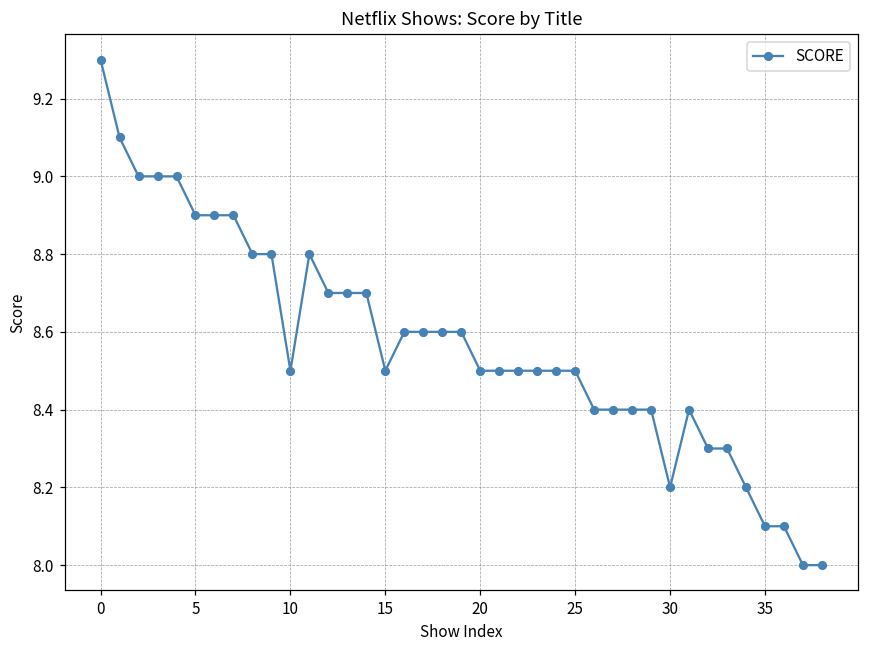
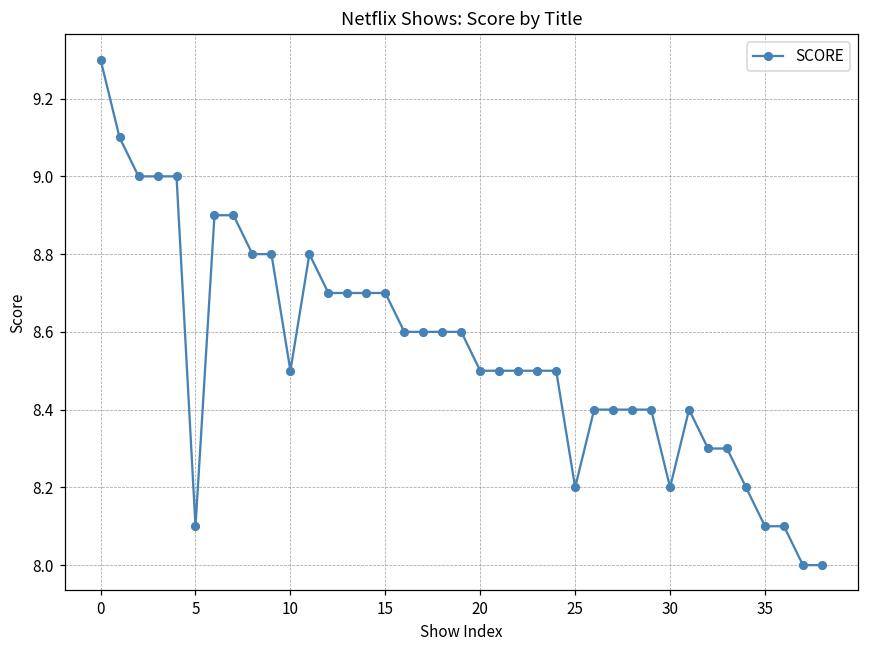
5: 8.9 -> 8.1
15: 8.5 -> 8.7
25: 8.5 -> 8.2
